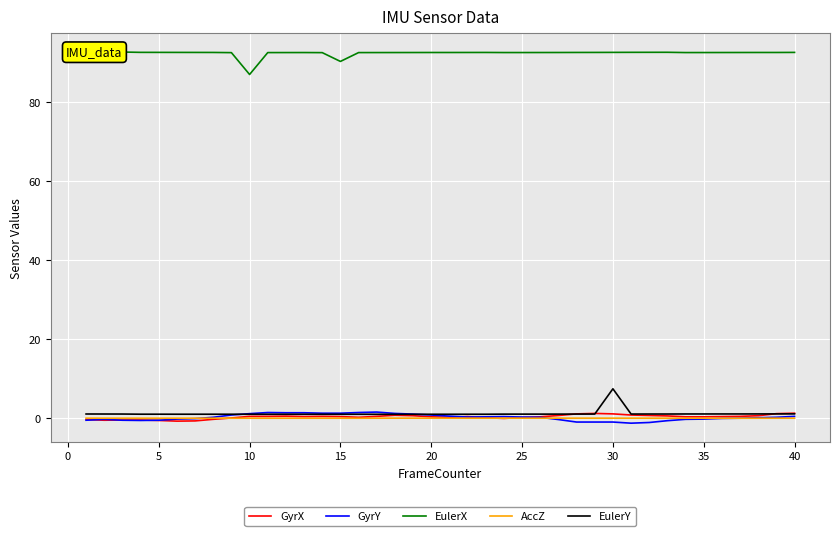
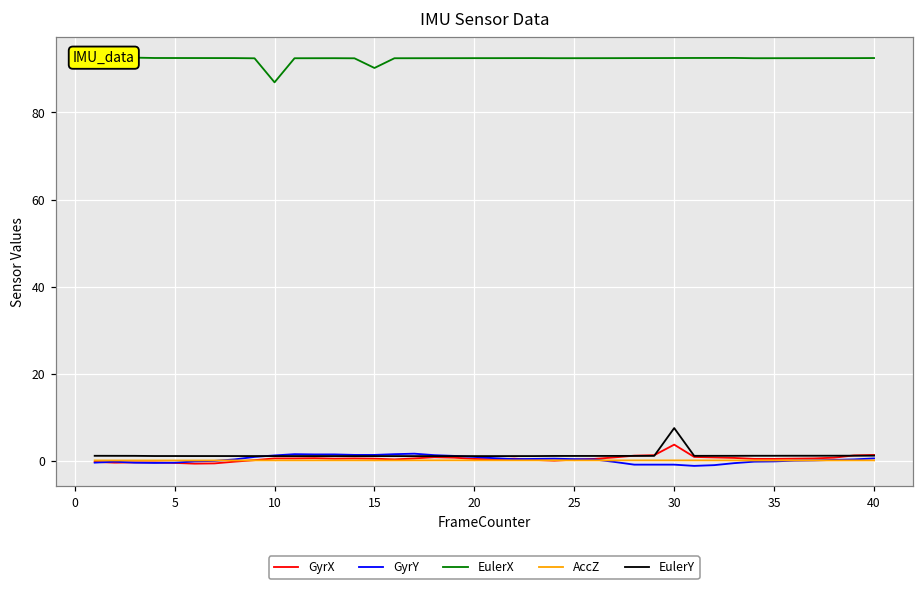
GyrX, 30: 1 -> 4
